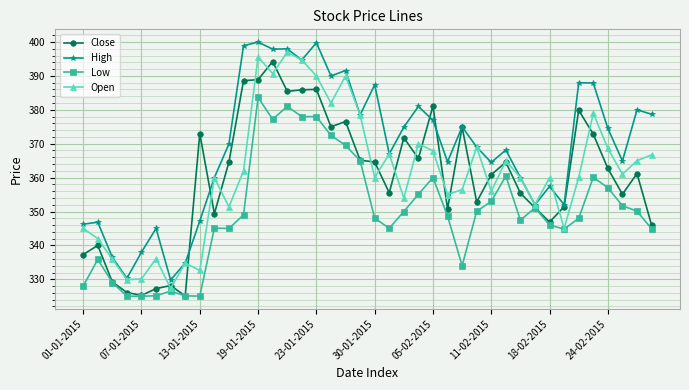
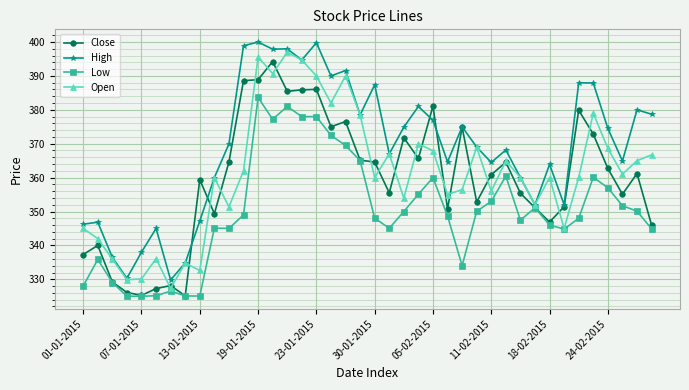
Close, 13-01-2015: 373 -> 359
High, 18-02-2015: 357 -> 364
